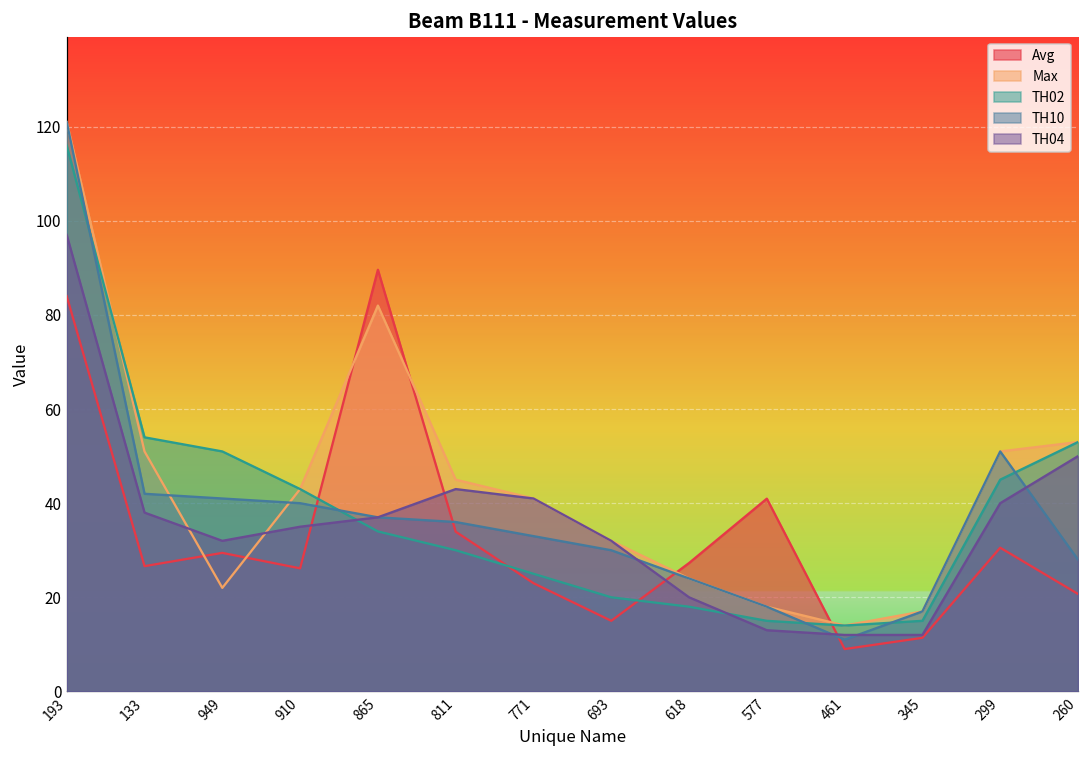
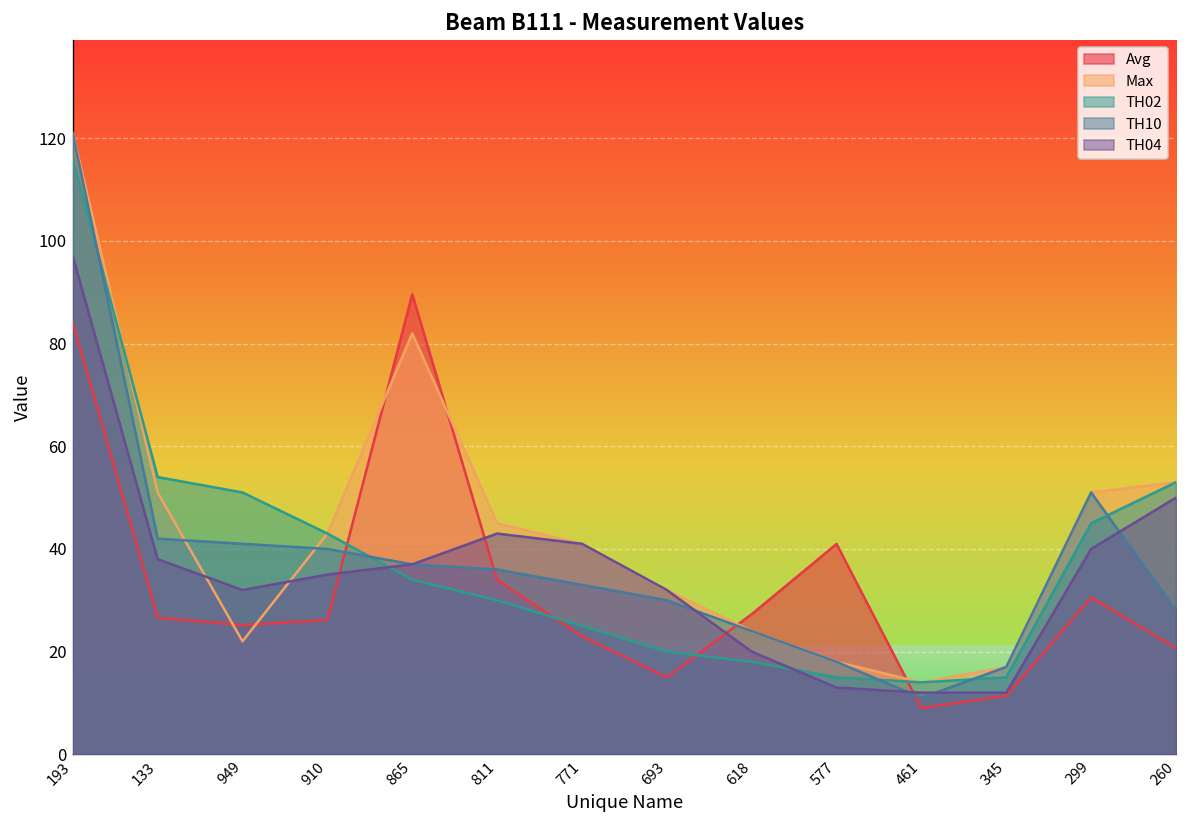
Avg, 949: 29 -> 25
